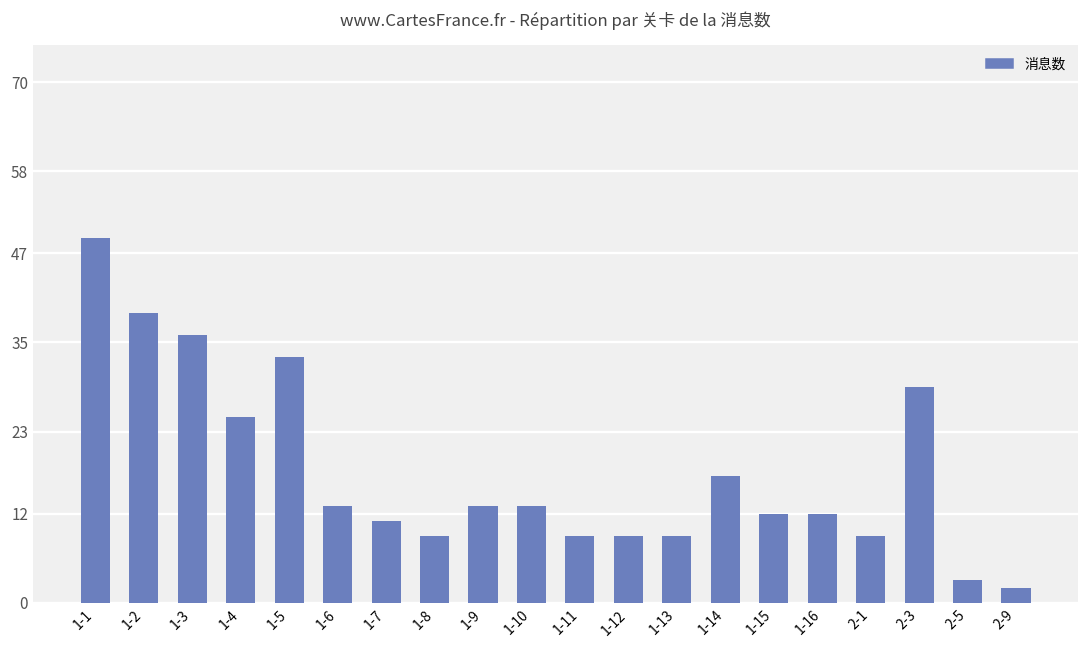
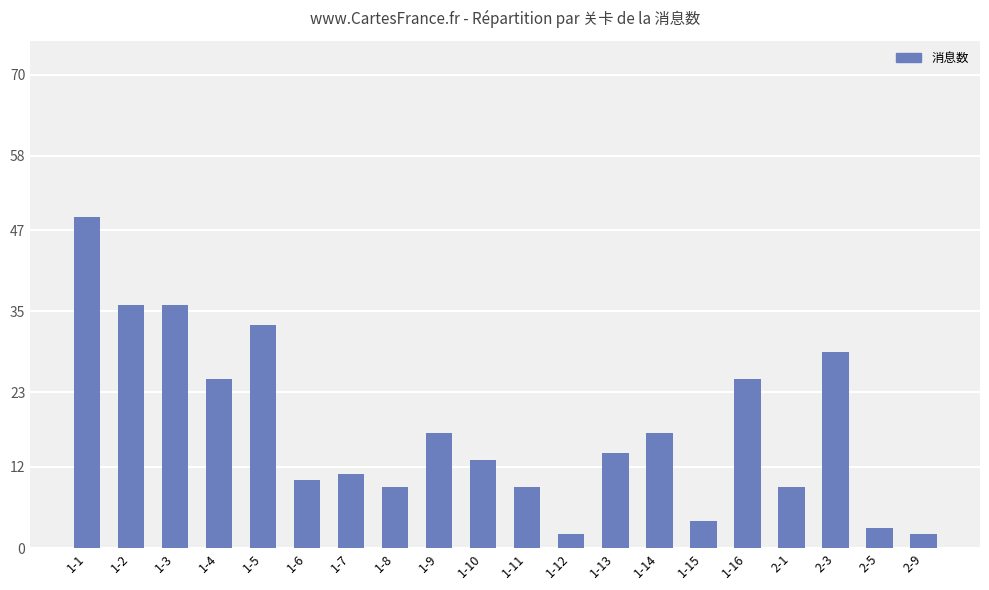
1-2: 39 -> 36
1-6: 13 -> 10
1-9: 13 -> 17
1-12: 9 -> 2
1-13: 9 -> 14
1-15: 12 -> 4
1-16: 12 -> 25
